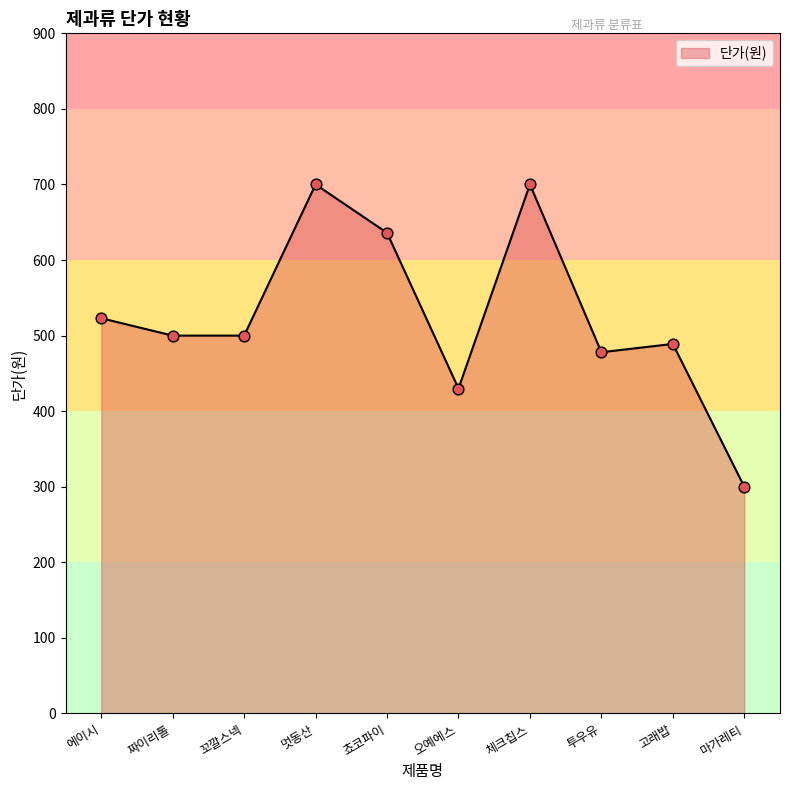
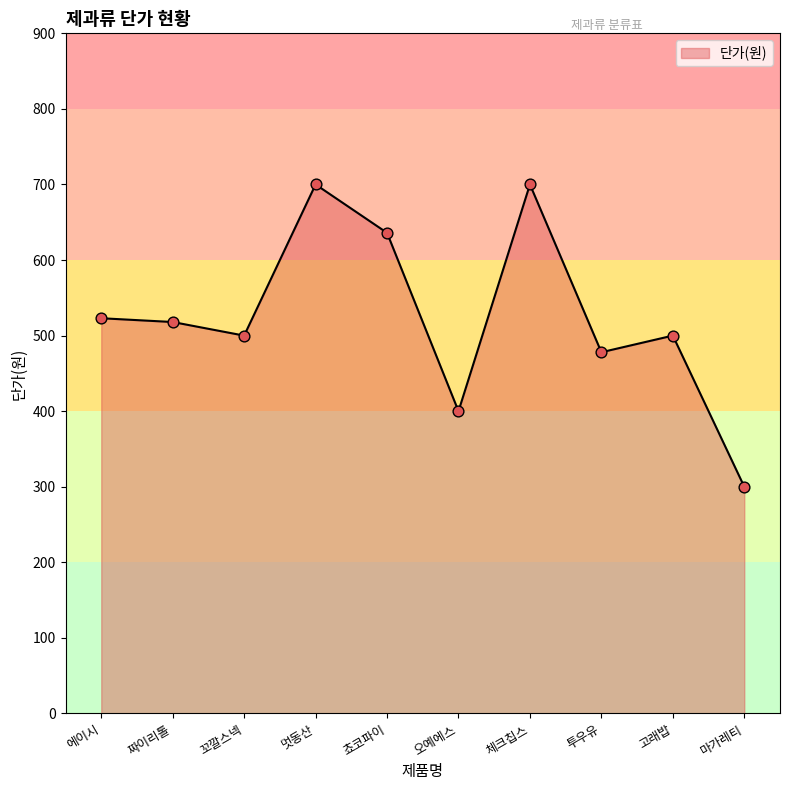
짜이리톨: 500 -> 520
오예에스: 430 -> 400
고래밥: 490 -> 500
